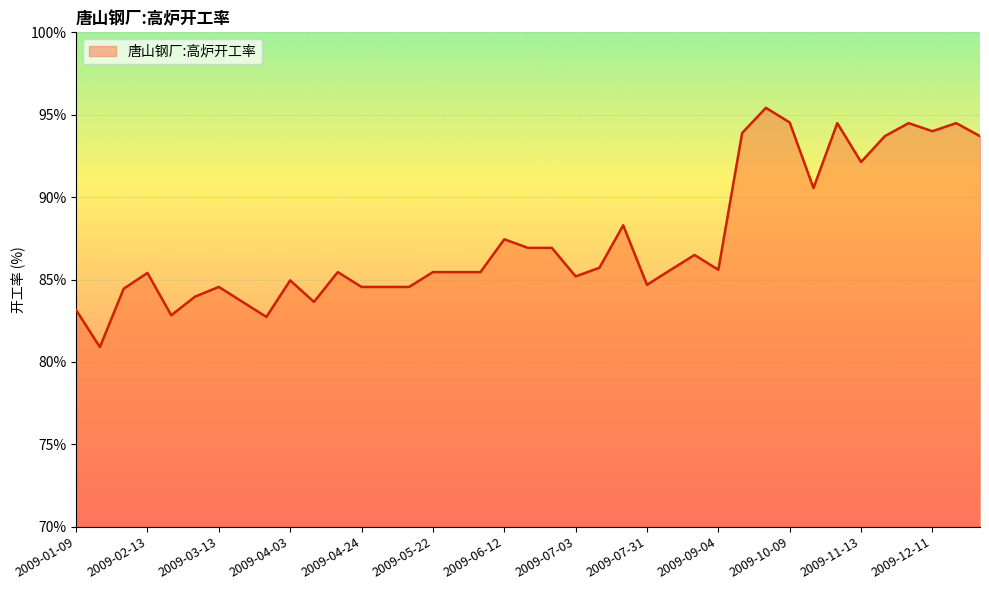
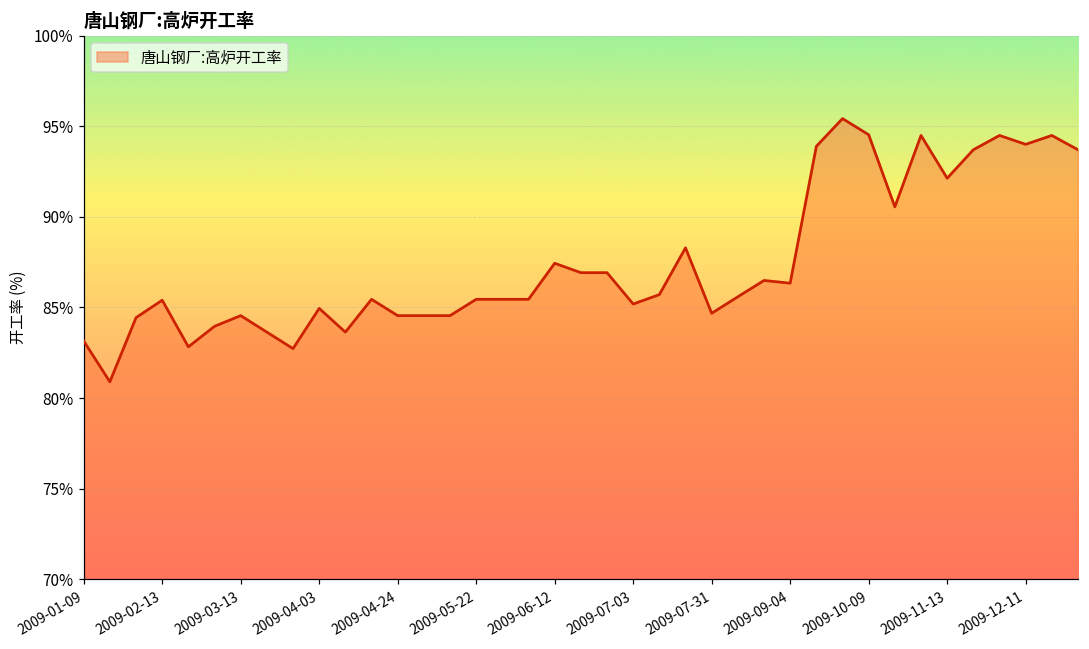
2009-09-04: 85.6% -> 86.3%
